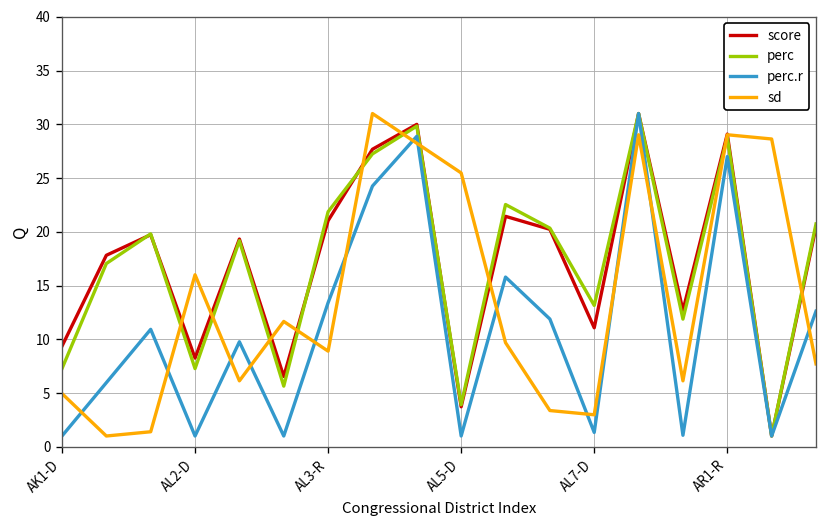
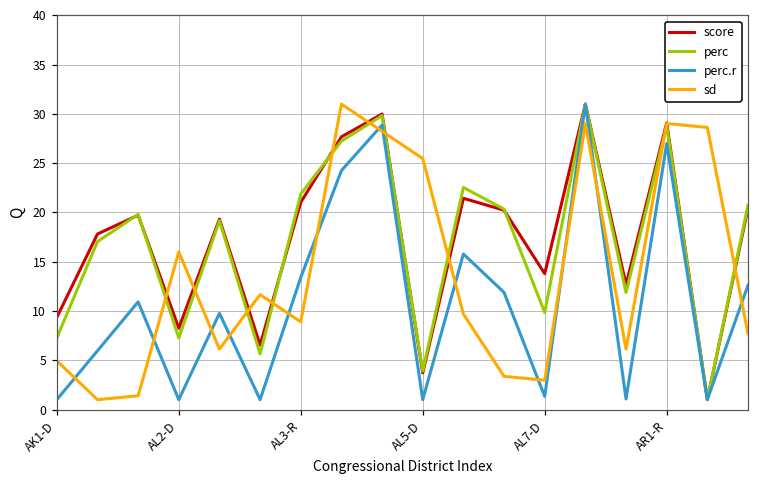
score, AL7-D: 11 -> 14
perc, AL7-D: 13 -> 10
